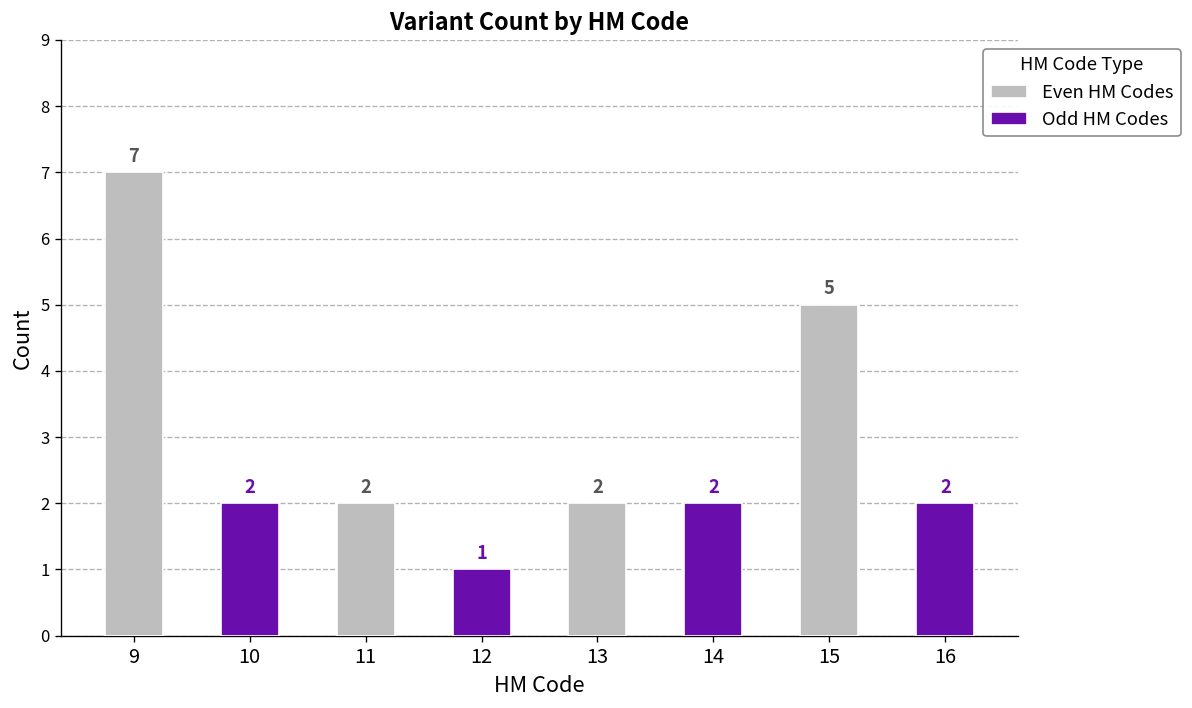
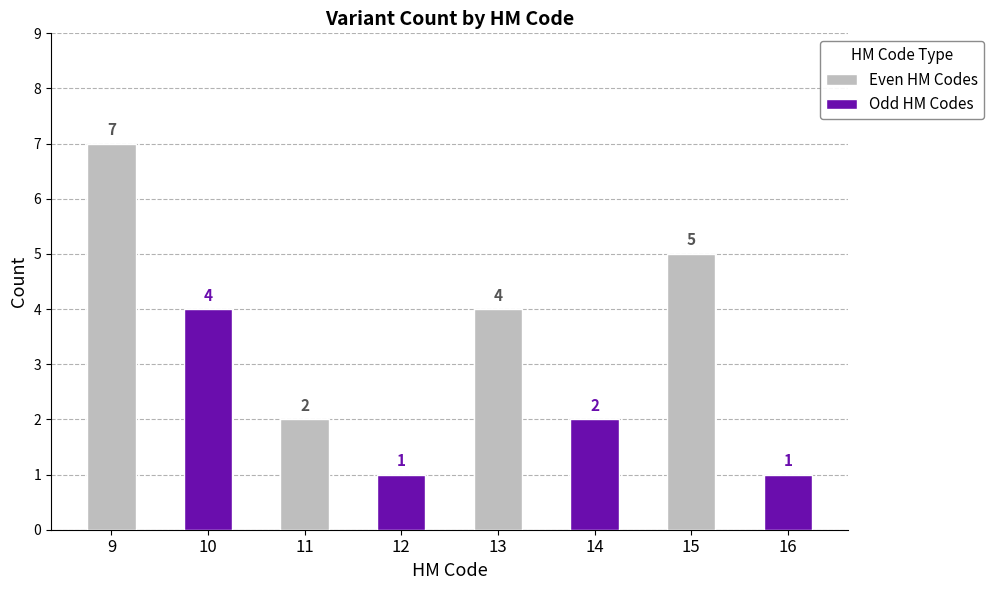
Odd HM Codes, 10: 2 -> 4
Even HM Codes, 13: 2 -> 4
Odd HM Codes, 16: 2 -> 1
